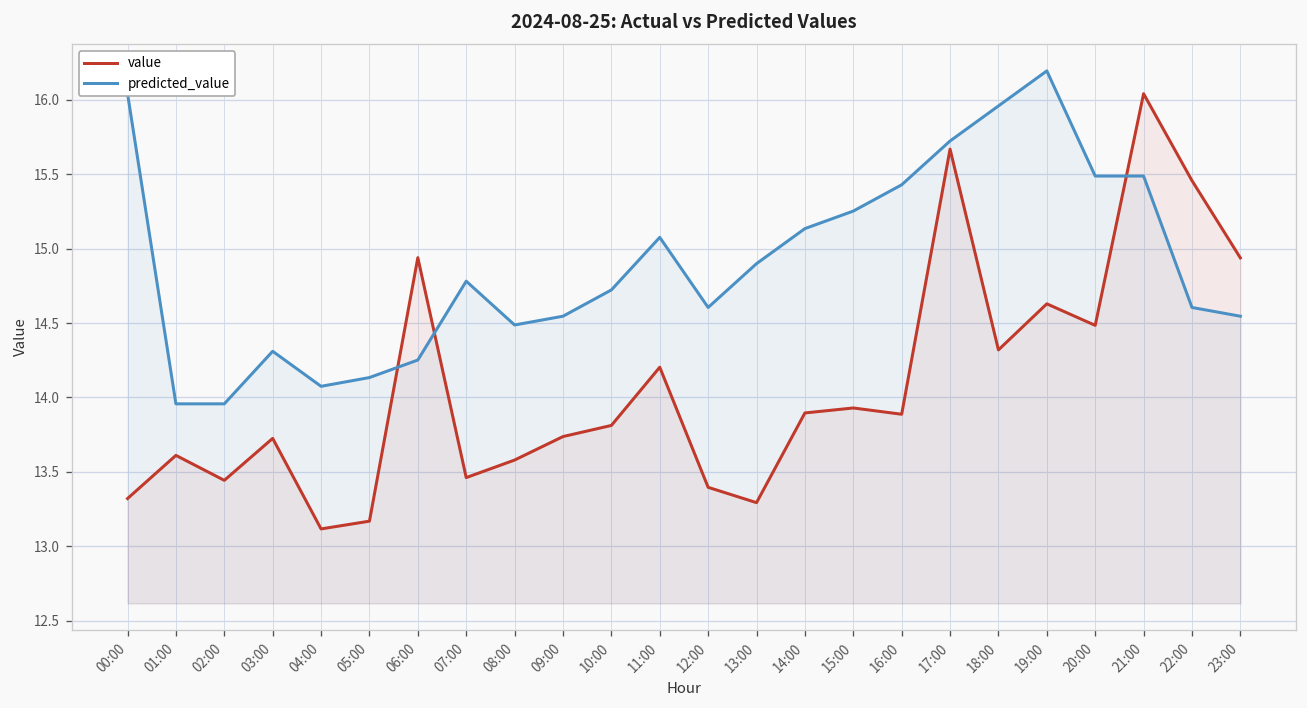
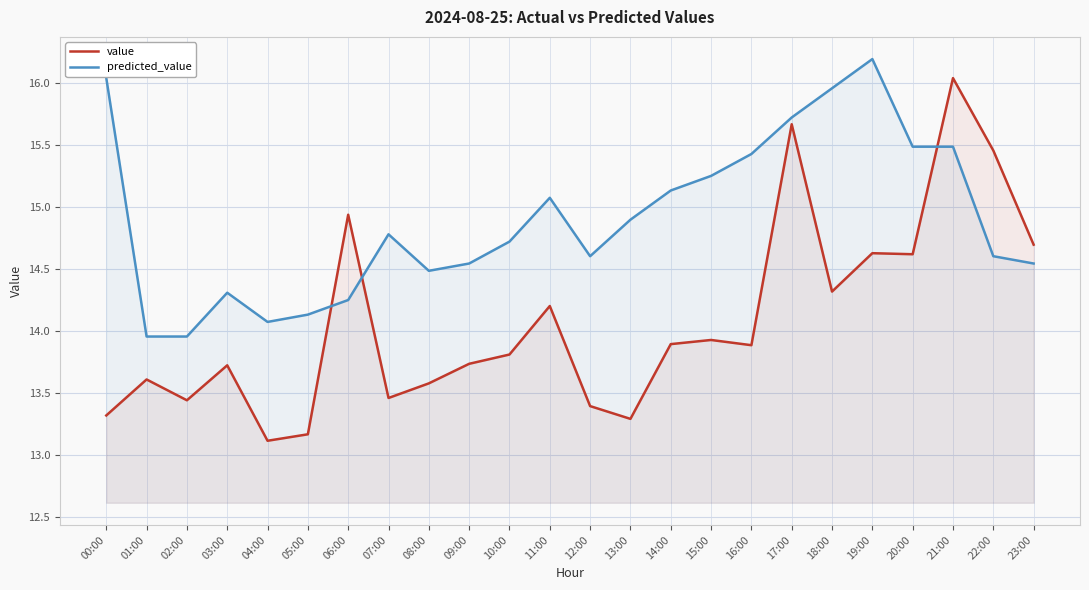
value, 20:00: 14.48 -> 14.62
value, 23:00: 14.94 -> 14.70
